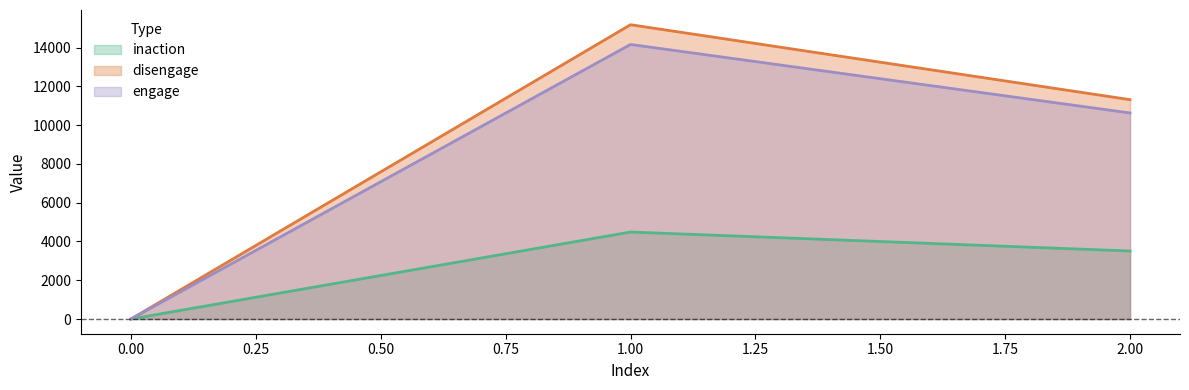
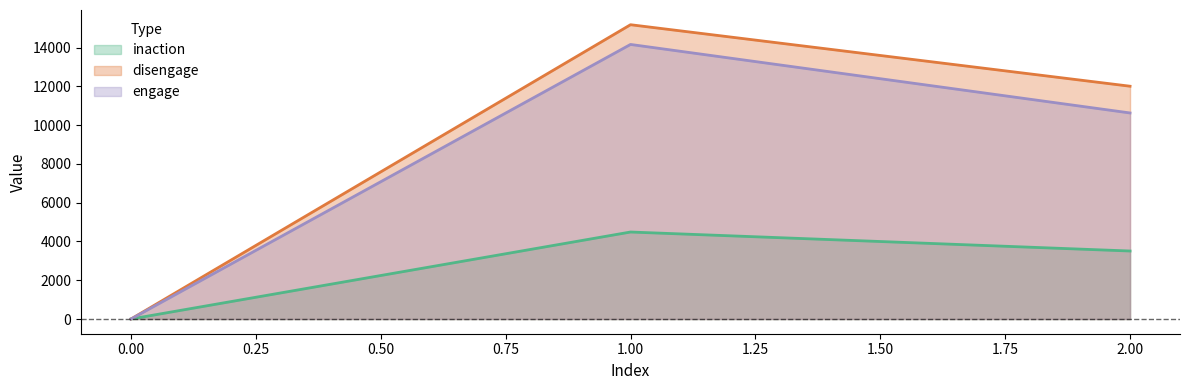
disengage, 2.00: 11300 -> 12000
